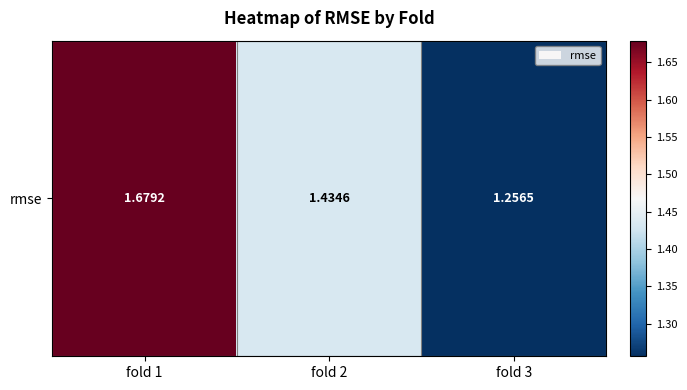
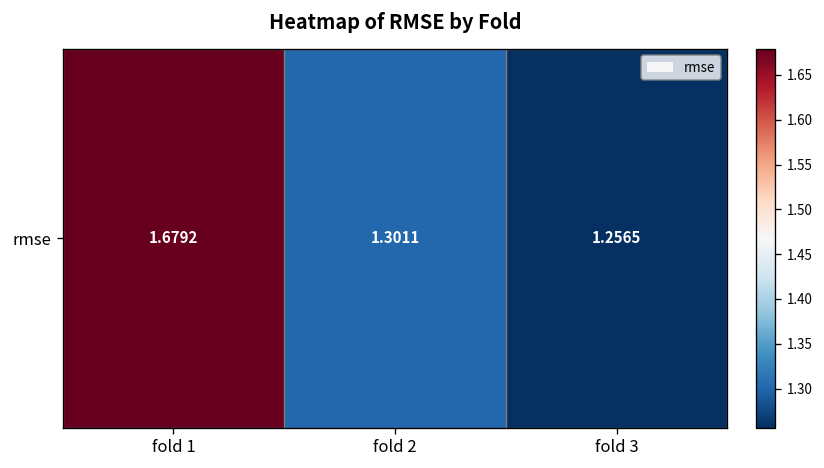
rmse, fold 2: 1.4346 -> 1.3011
